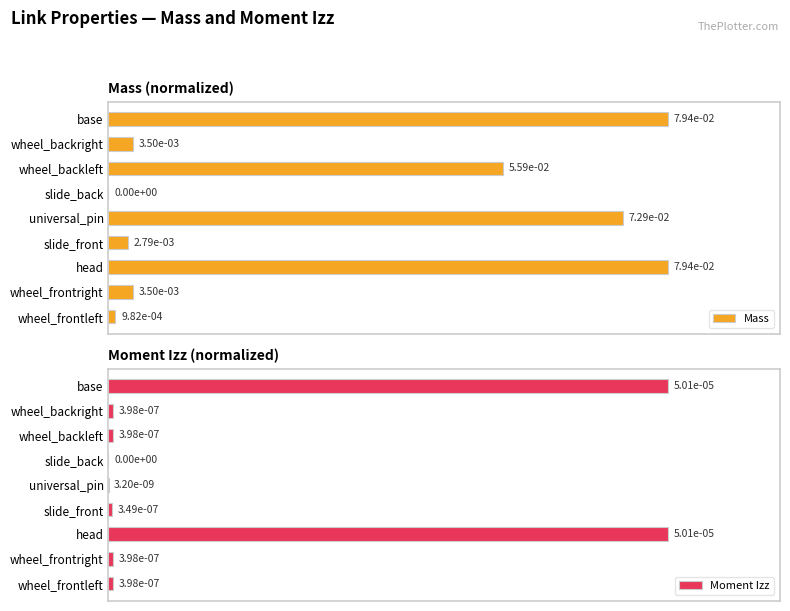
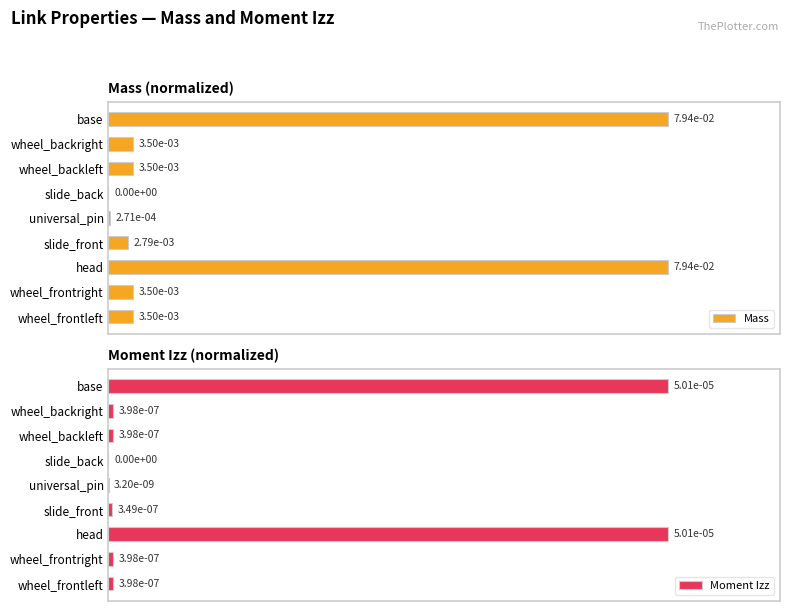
Mass (normalized), wheel_backleft: 5.59e-02 -> 3.50e-03
Mass (normalized), universal_pin: 7.29e-02 -> 2.71e-04
Mass (normalized), wheel_frontleft: 9.82e-04 -> 3.50e-03
